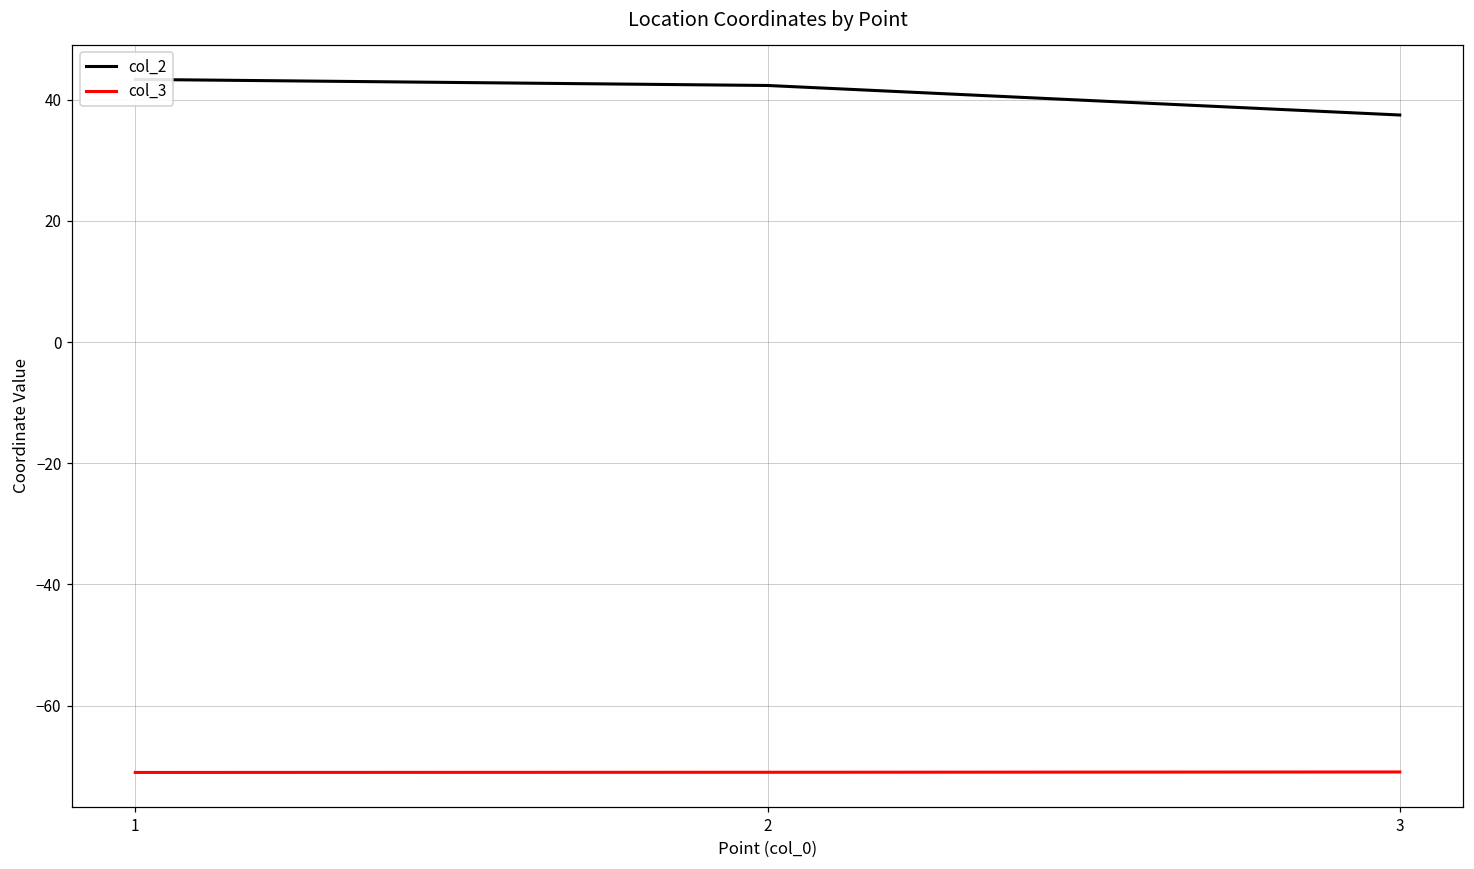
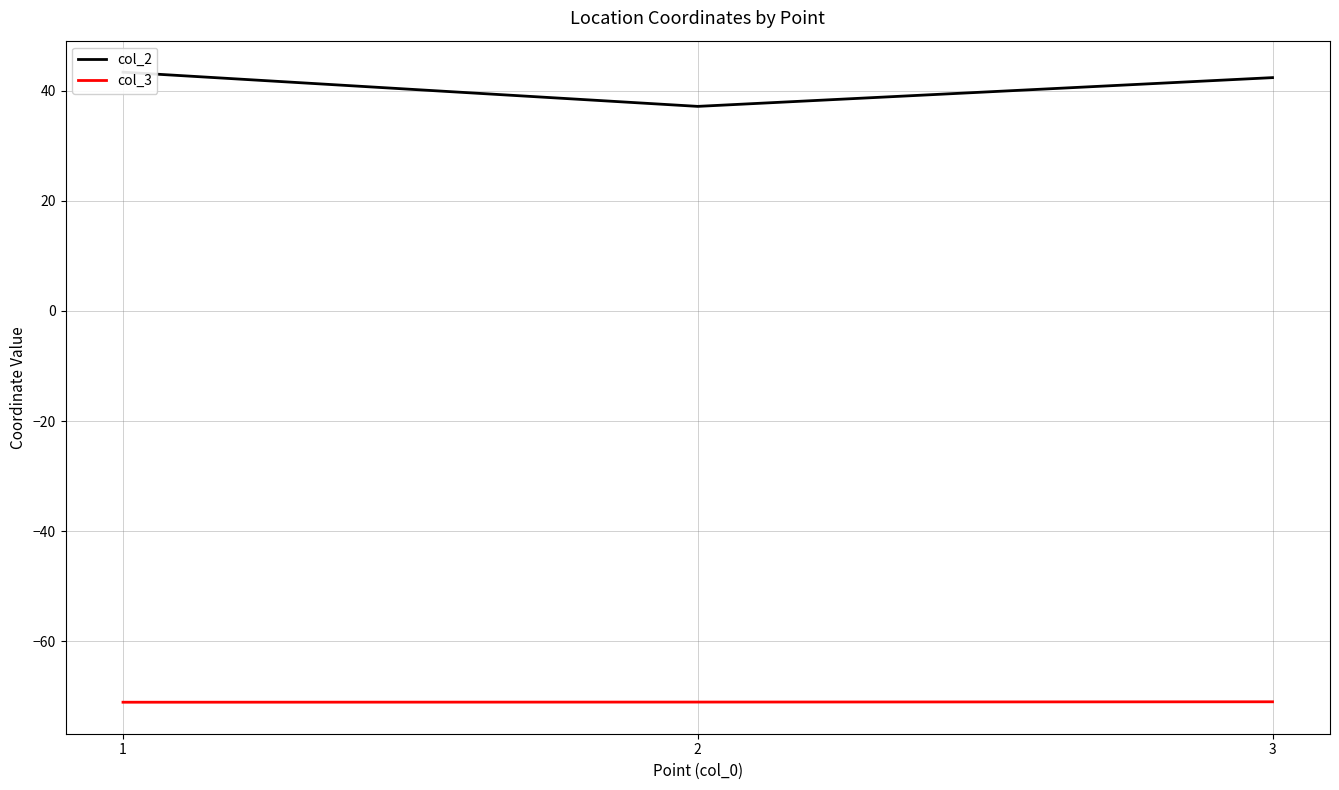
col_2, 2: 42 -> 37
col_2, 3: 37 -> 42
